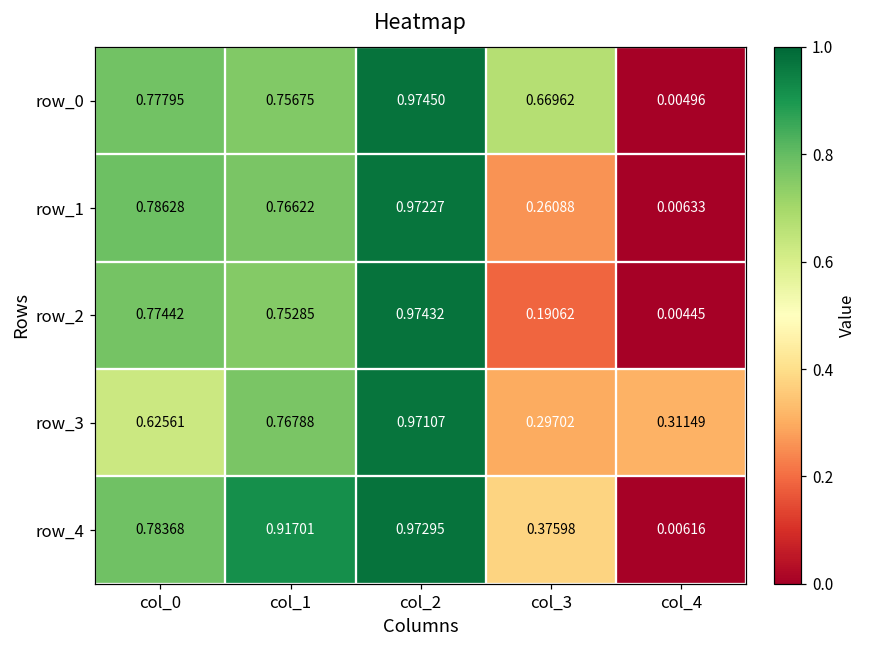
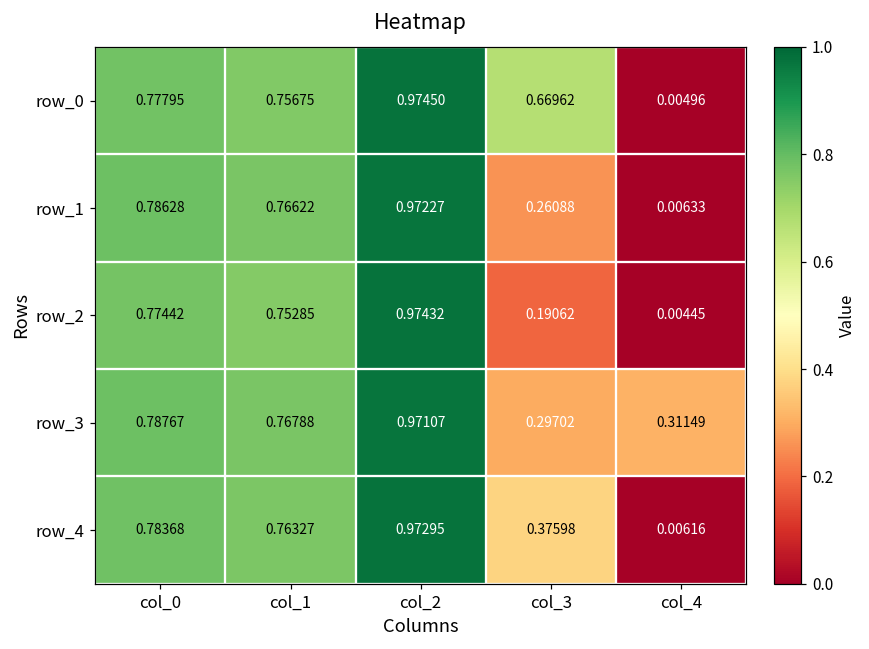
row_3, col_0: 0.62561 -> 0.78767
row_4, col_1: 0.91701 -> 0.76327
